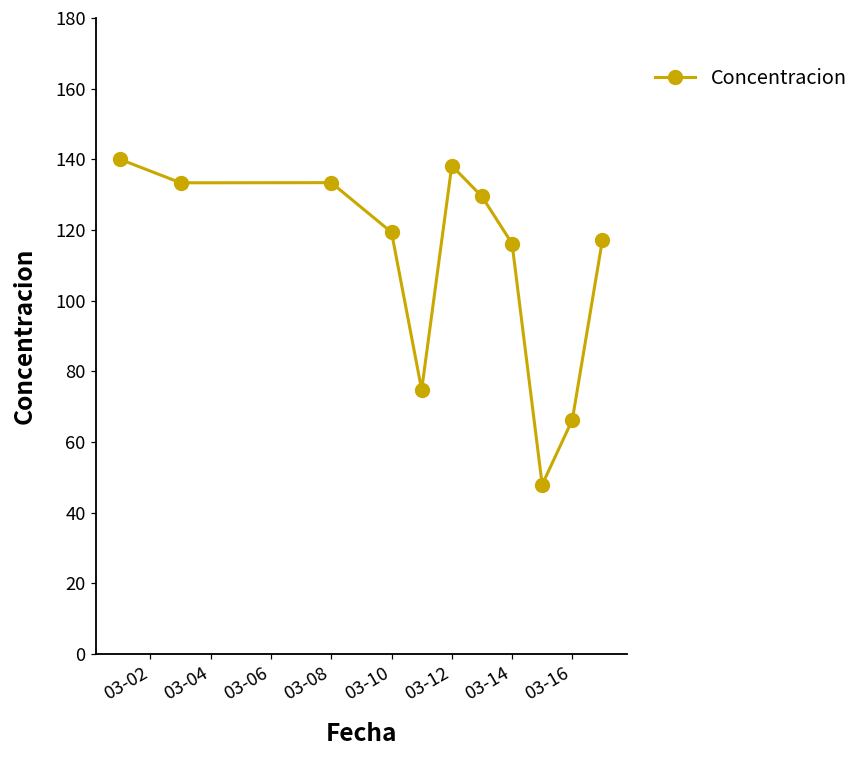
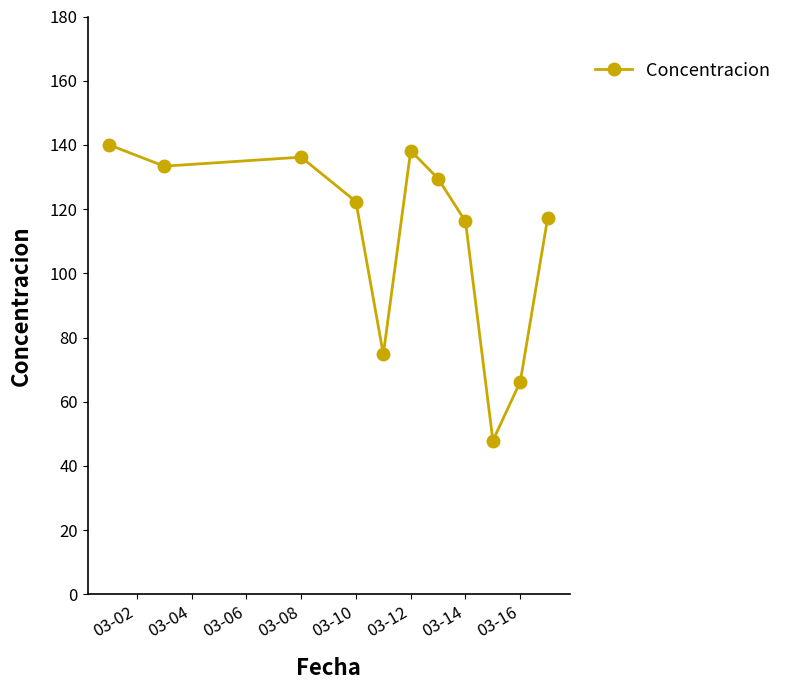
03-08: 133 -> 136
03-10: 119 -> 122
